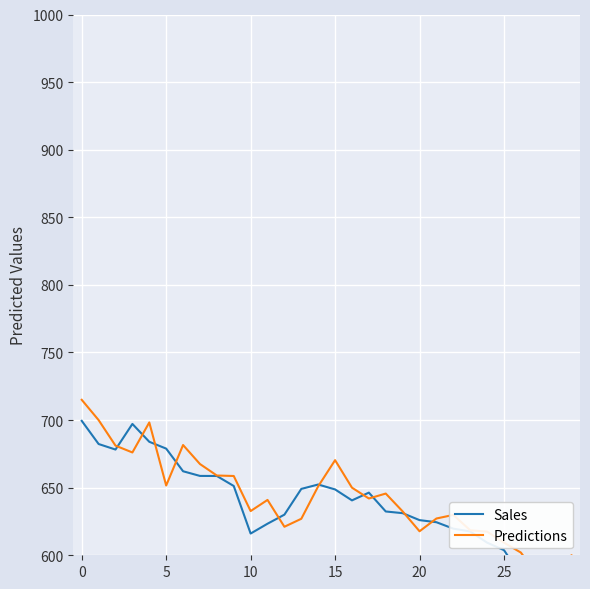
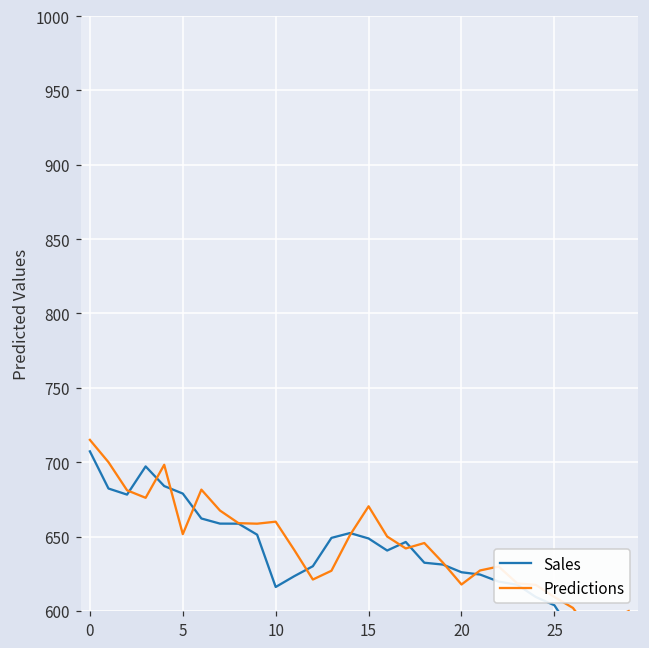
Sales, 0: 699 -> 707
Predictions, 10: 633 -> 660
